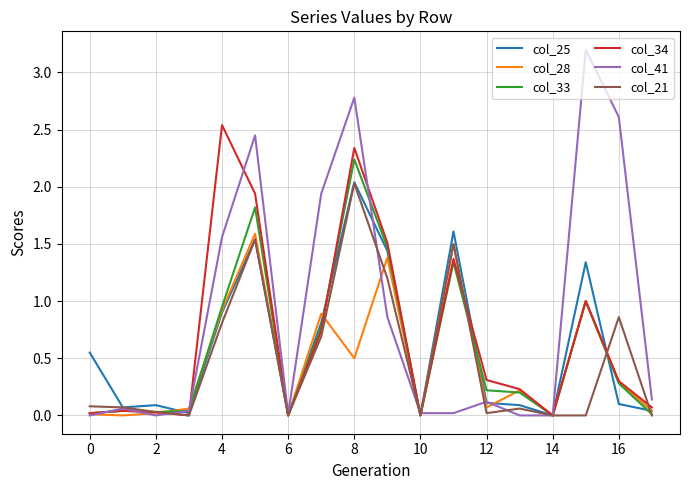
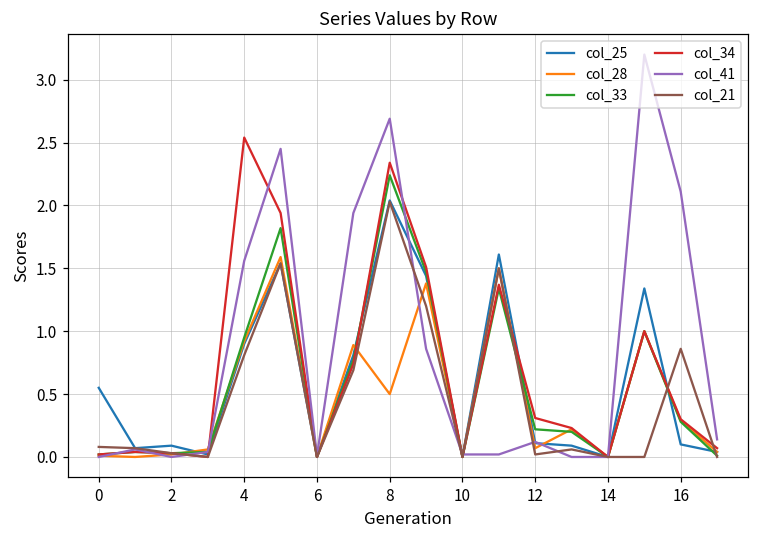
col_41, 8: 2.78 -> 2.69
col_41, 16: 2.61 -> 2.11
